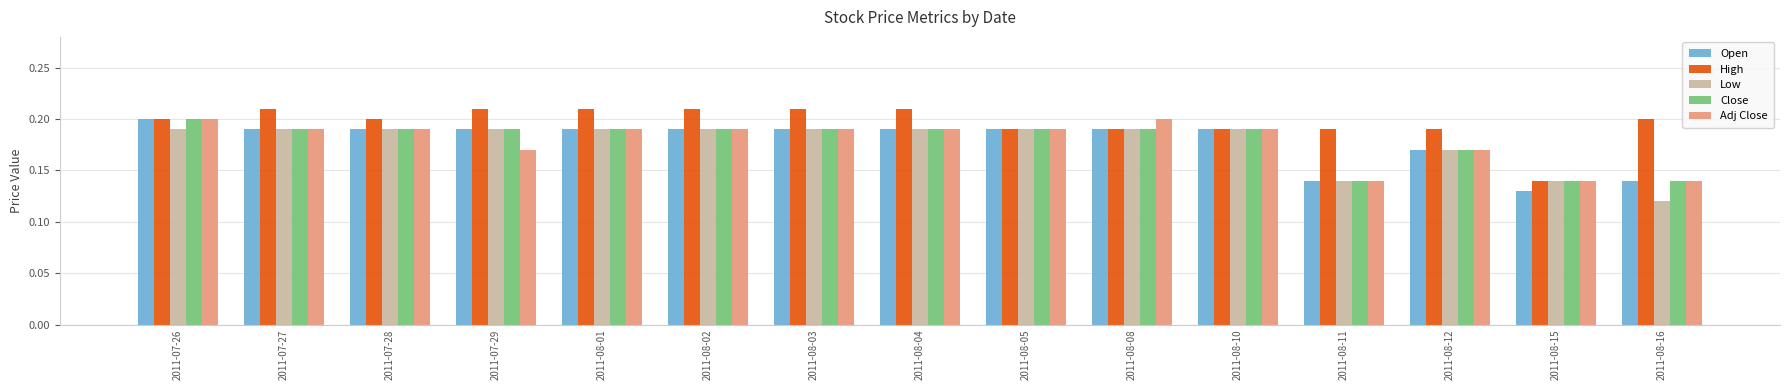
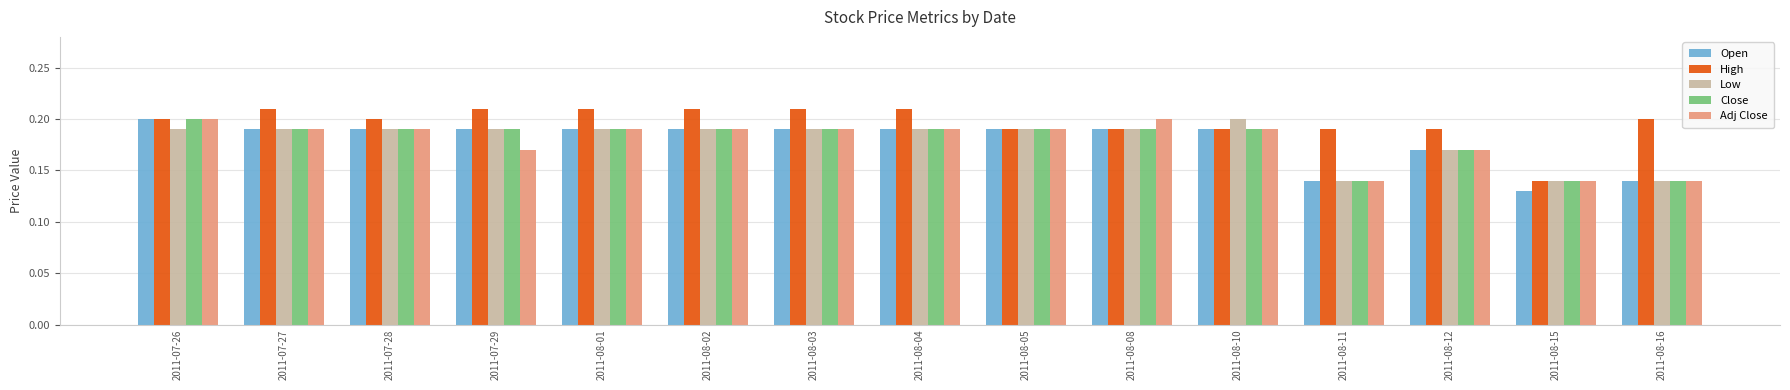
Low, 2011-08-10: 0.19 -> 0.20
Low, 2011-08-16: 0.12 -> 0.14
